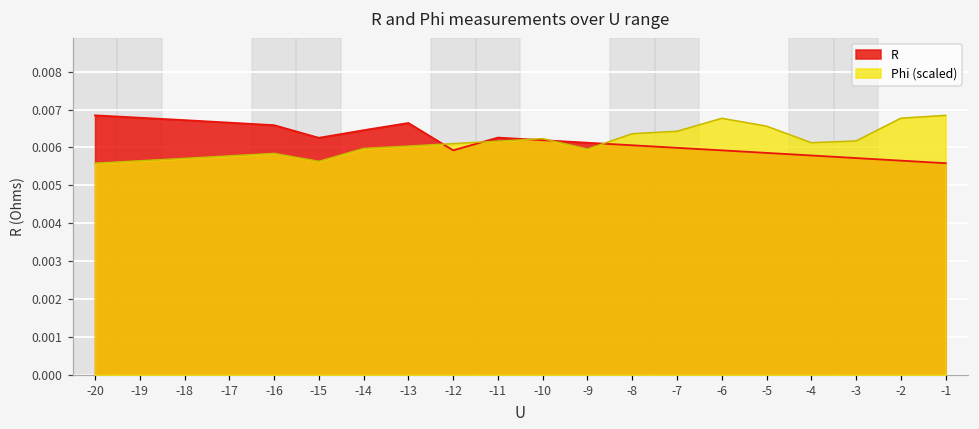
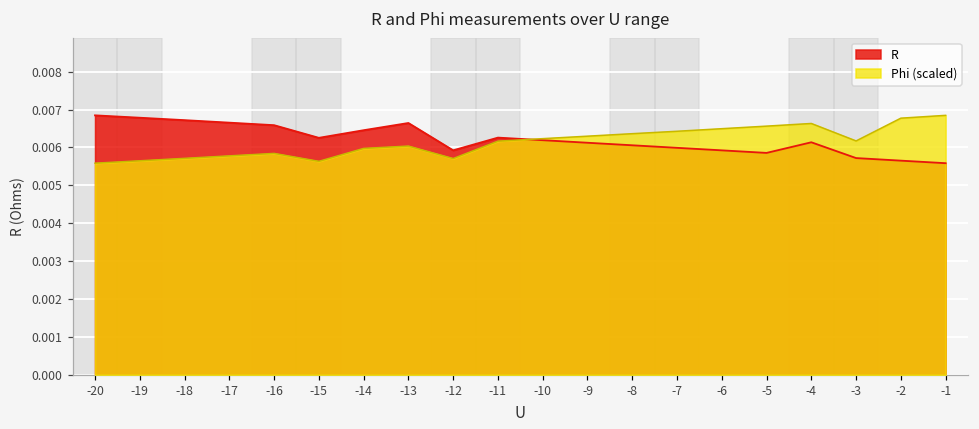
Phi (scaled), -12: 0.0061 -> 0.0057
Phi (scaled), -9: 0.0060 -> 0.0063
Phi (scaled), -6: 0.0068 -> 0.0065
R, -4: 0.0058 -> 0.0061
Phi (scaled), -4: 0.0061 -> 0.0066
